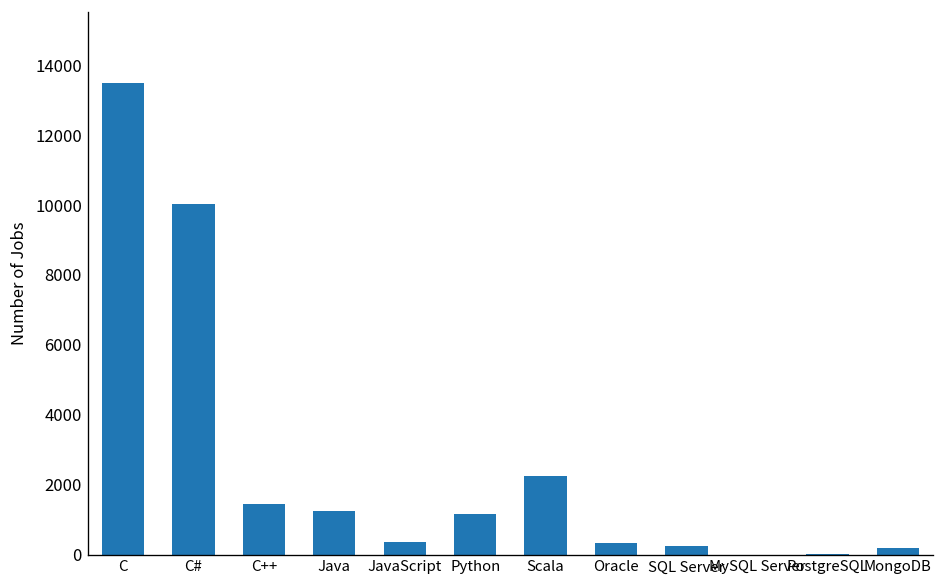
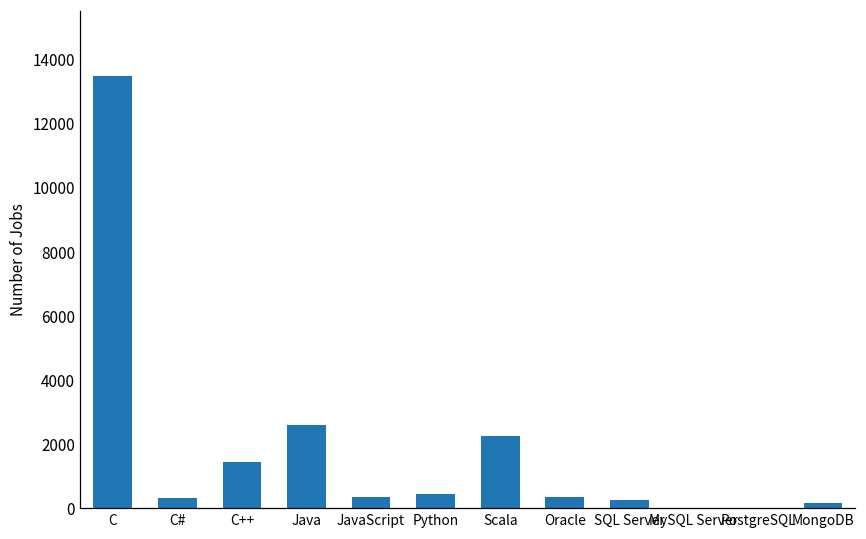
C#: 10000 -> 300
Java: 1300 -> 2600
Python: 1200 -> 500
